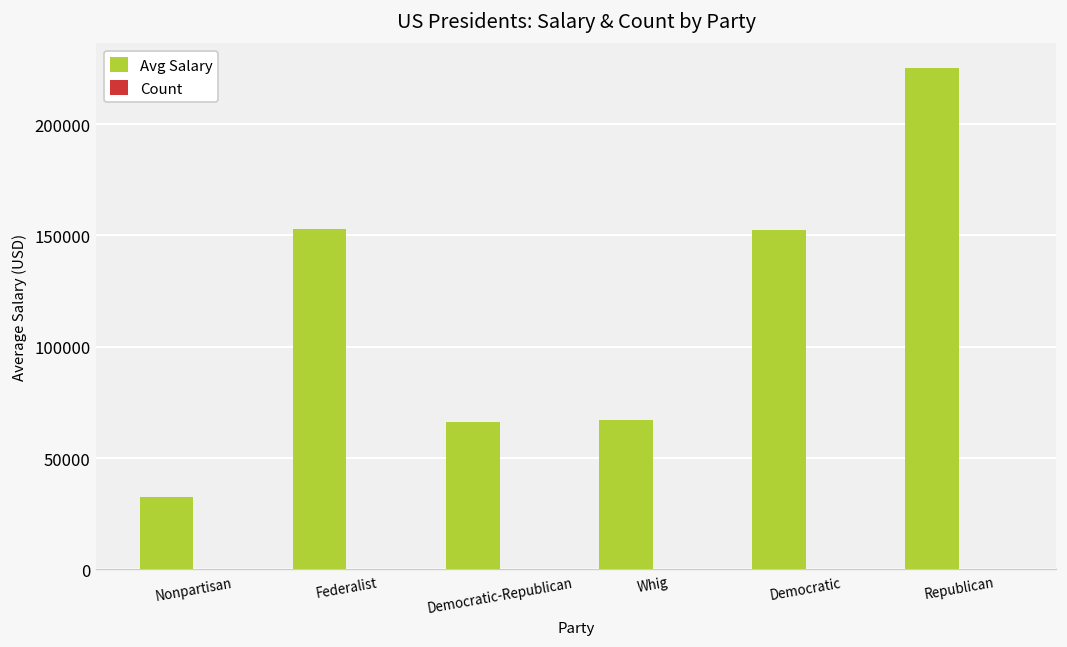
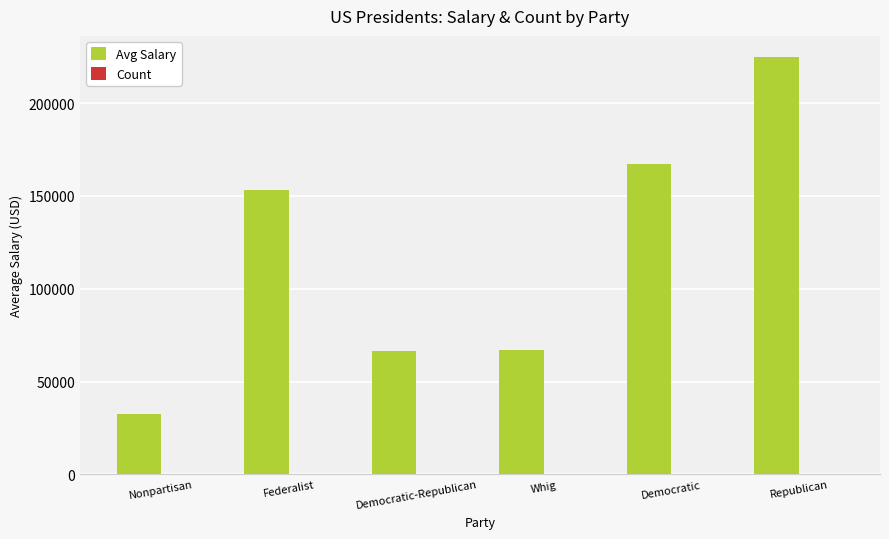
Avg Salary, Democratic: 153000 -> 167000
